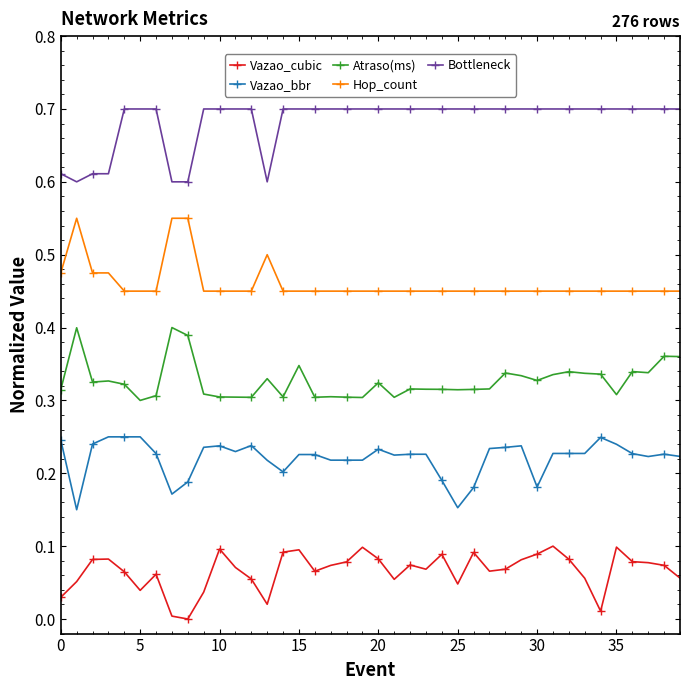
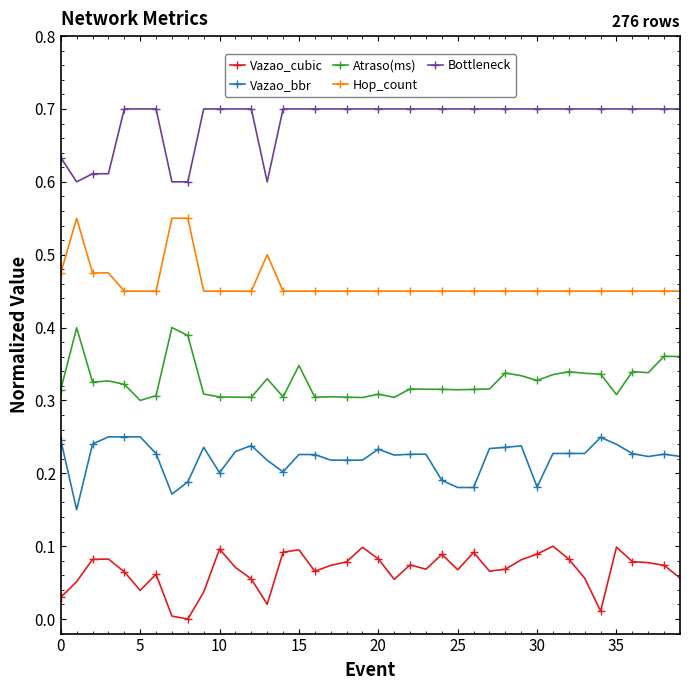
Bottleneck, 0: 0.61 -> 0.63
Vazao_bbr, 10: 0.24 -> 0.20
Atraso(ms), 20: 0.32 -> 0.31
Vazao_cubic, 25: 0.05 -> 0.07
Vazao_bbr, 25: 0.15 -> 0.18
